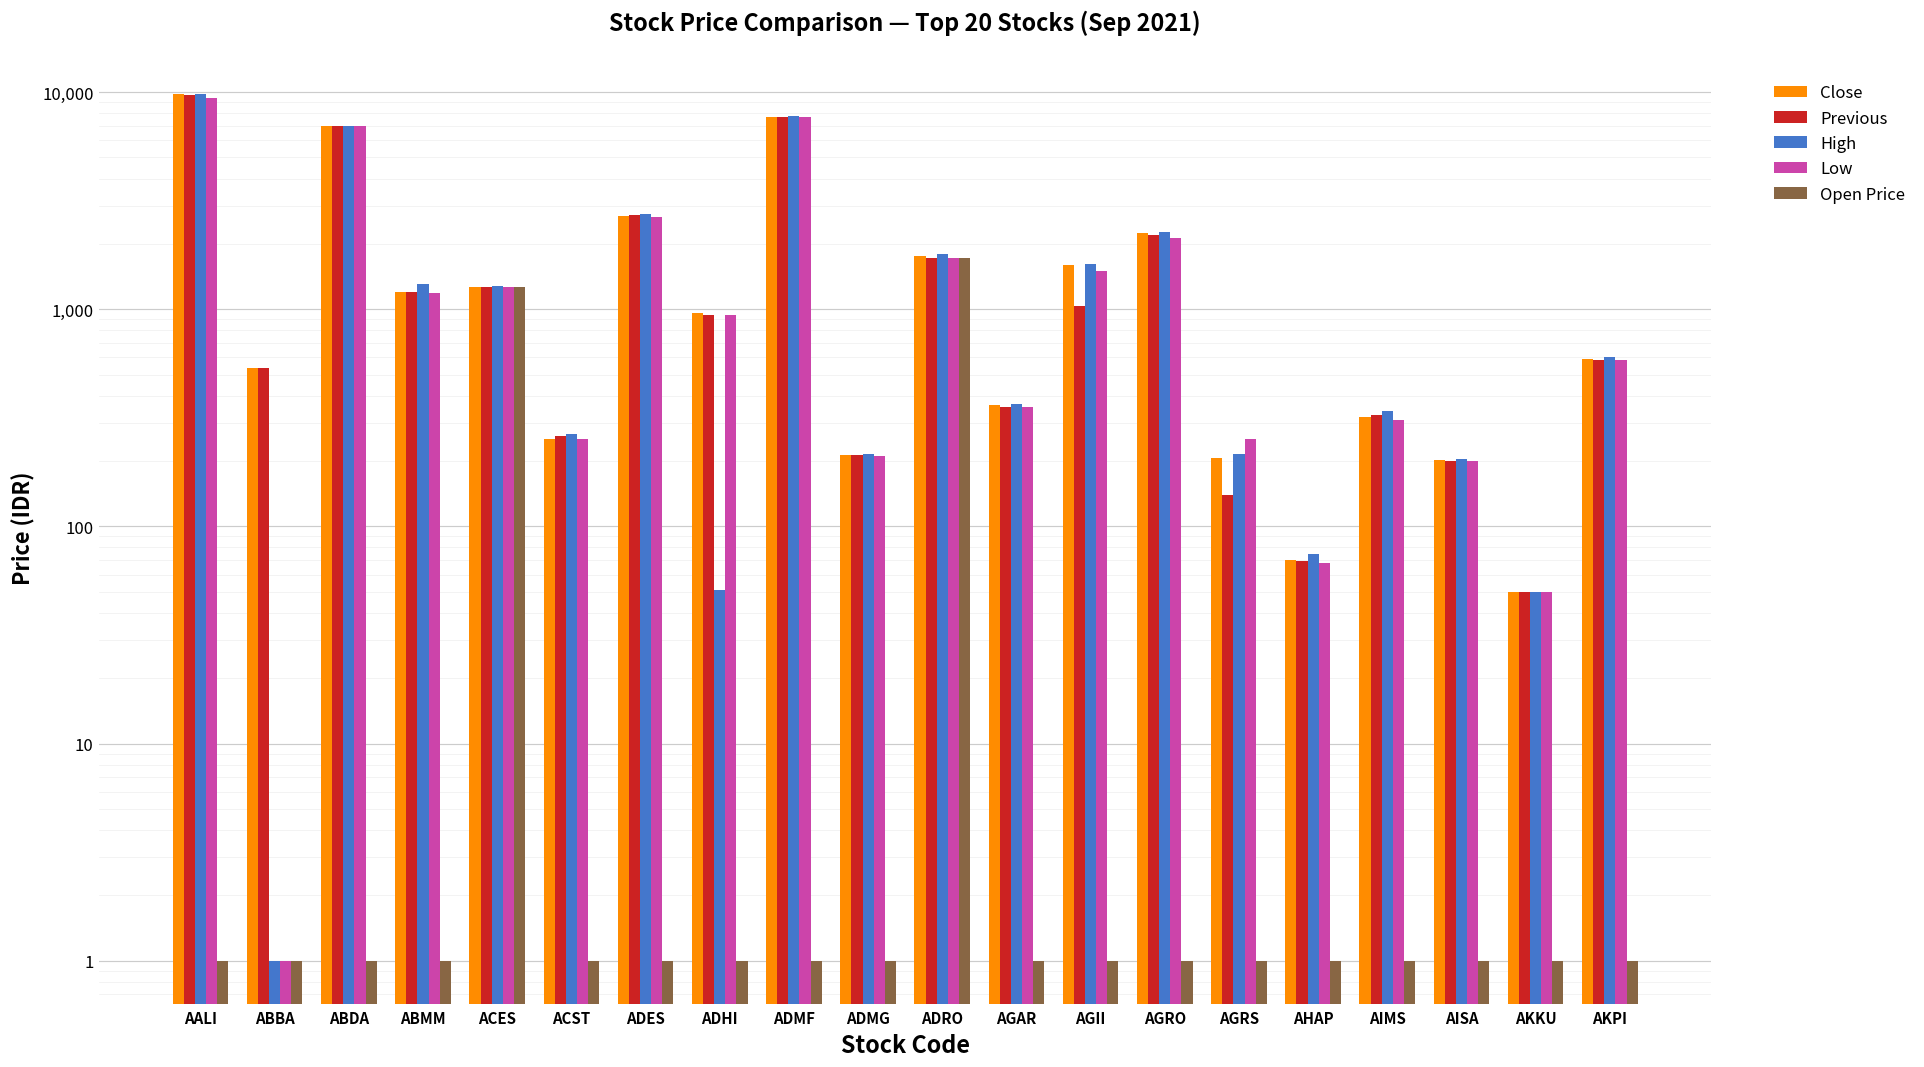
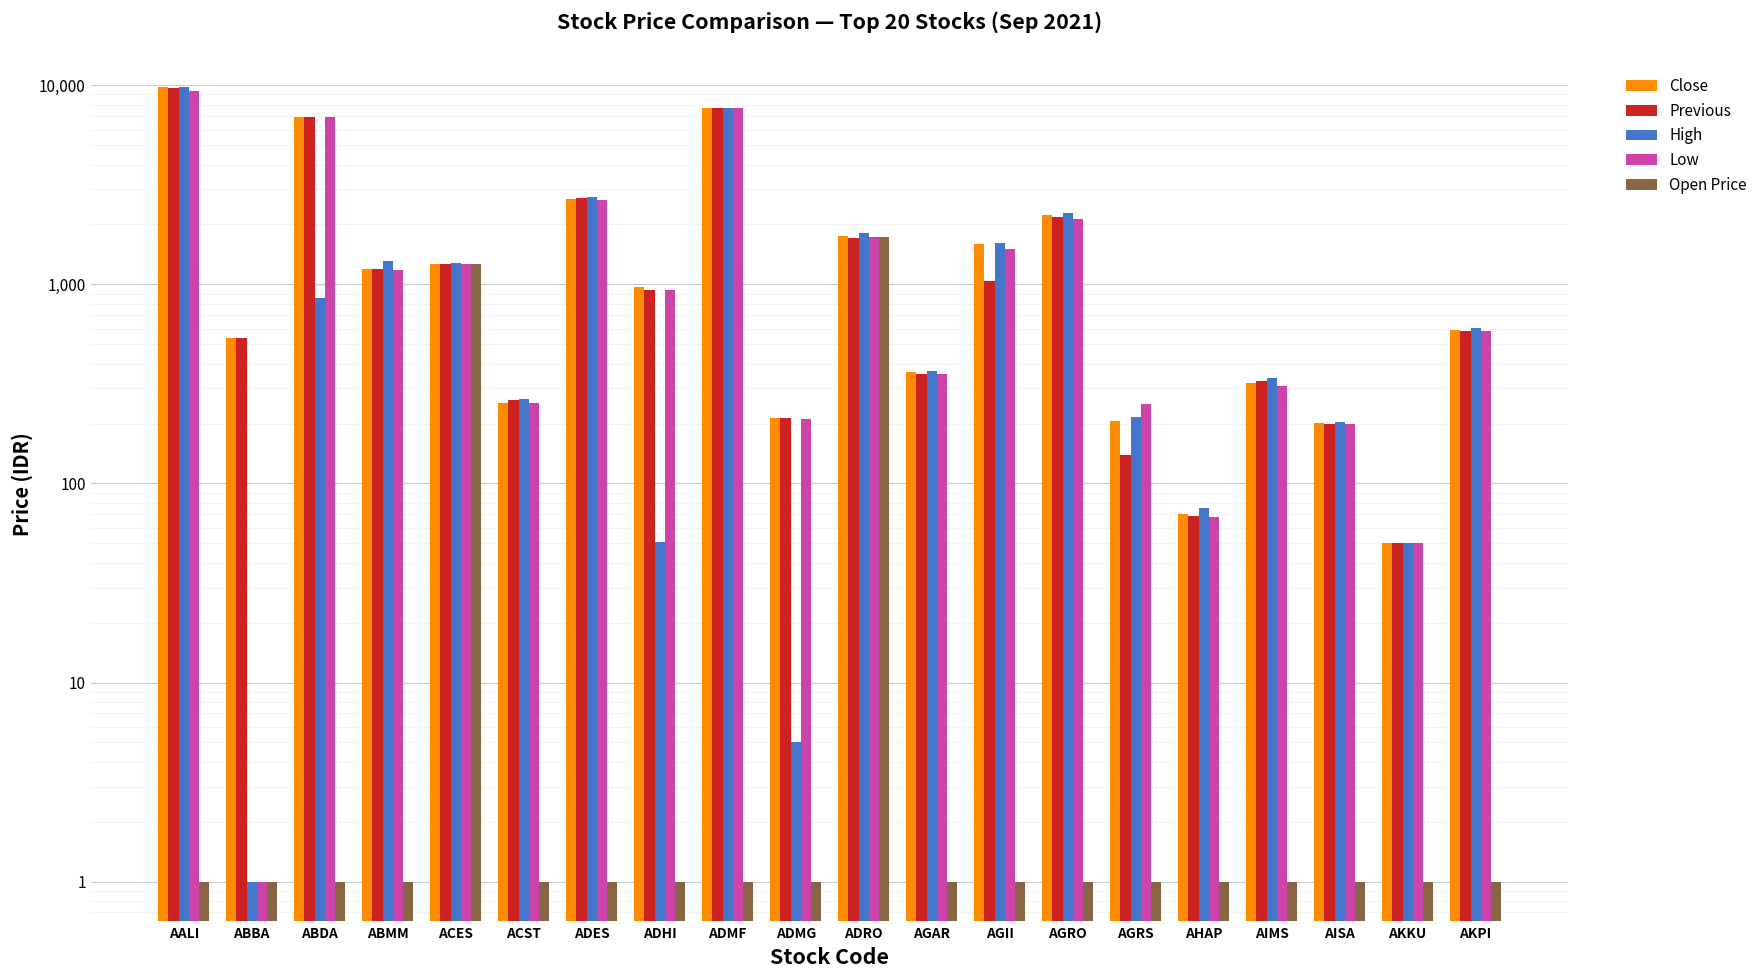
High, ABDA: 7,000 -> 900
High, ADMG: 220 -> 5
